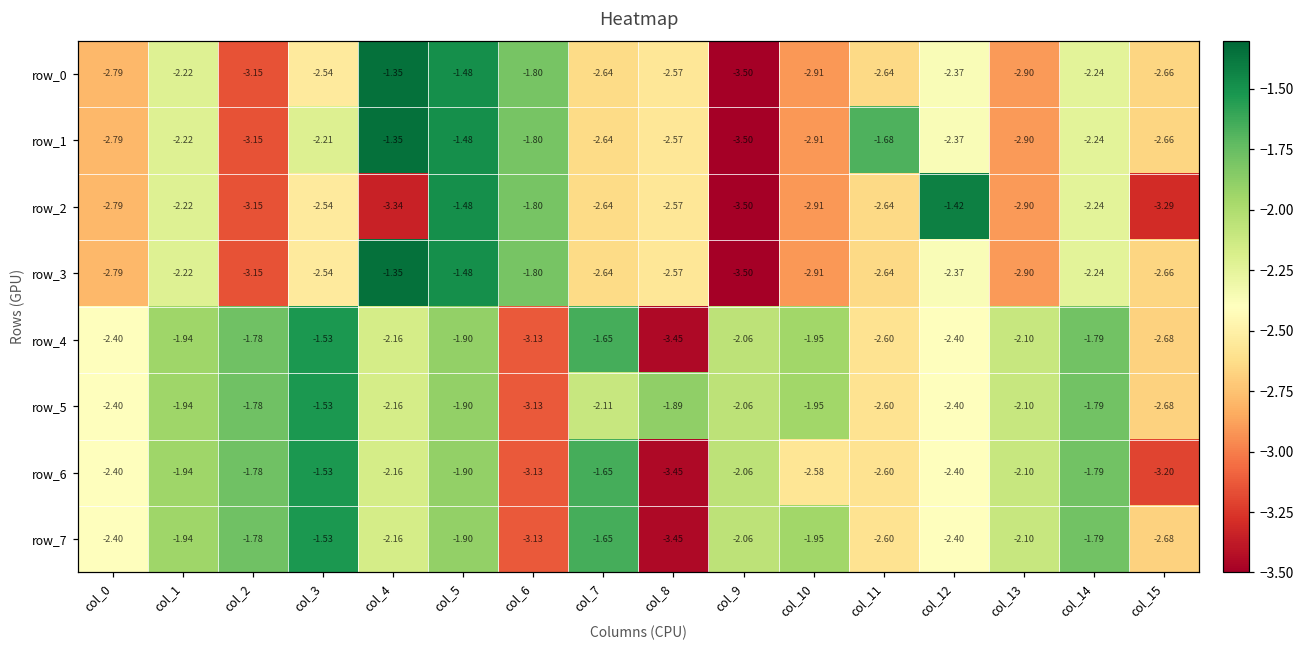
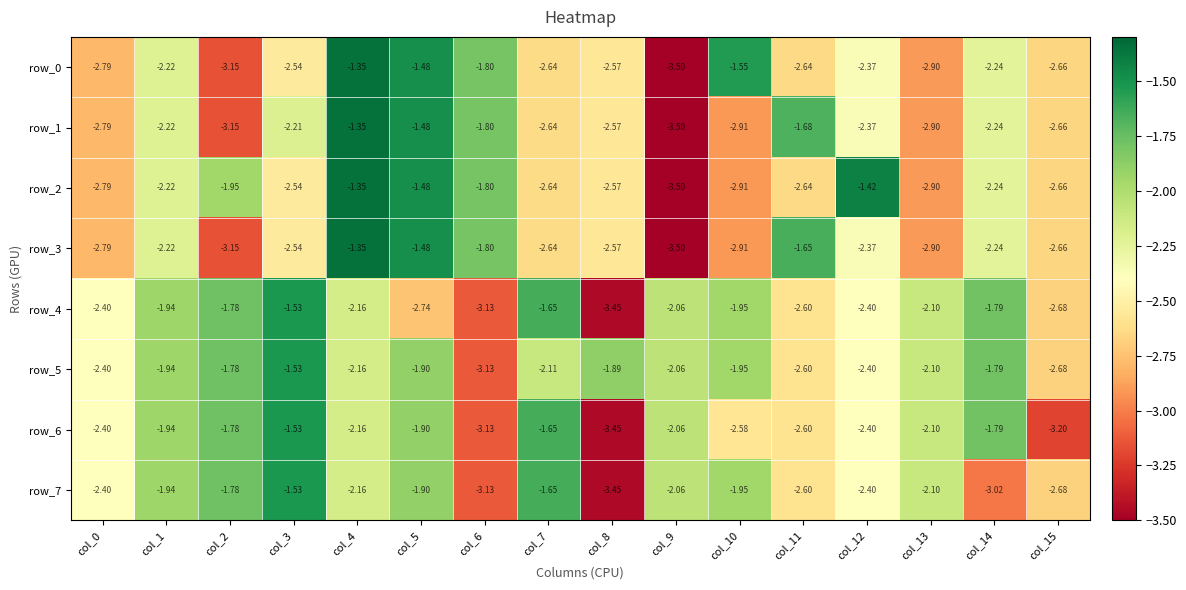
row_0, col_10: -2.91 -> -1.55
row_2, col_2: -3.15 -> -1.95
row_2, col_4: -3.34 -> -1.35
row_2, col_15: -3.29 -> -2.66
row_3, col_11: -2.64 -> -1.65
row_4, col_5: -1.90 -> -2.74
row_7, col_14: -1.79 -> -3.02
